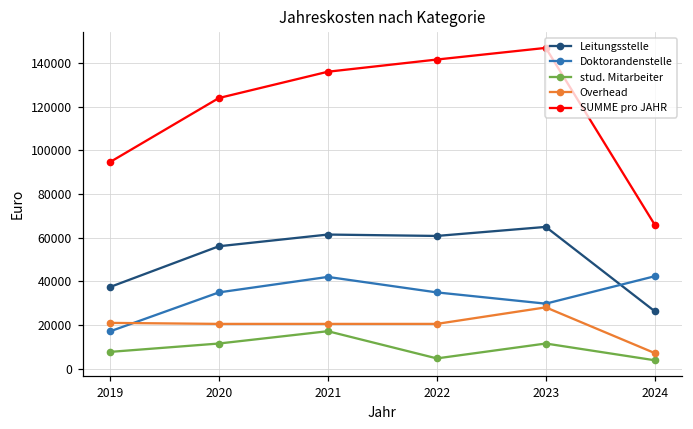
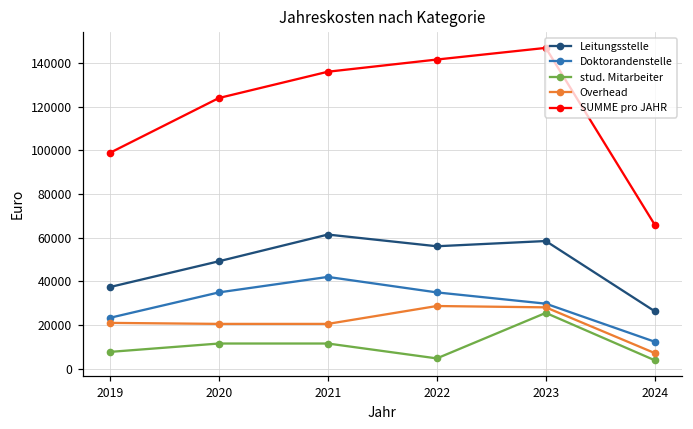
Doktorandenstelle, 2019: 17000 -> 23000
SUMME pro JAHR, 2019: 95000 -> 99000
Leitungsstelle, 2020: 56000 -> 49000
stud. Mitarbeiter, 2021: 17000 -> 12000
Leitungsstelle, 2022: 61000 -> 56000
Overhead, 2022: 21000 -> 29000
Leitungsstelle, 2023: 65000 -> 59000
stud. Mitarbeiter, 2023: 12000 -> 26000
Doktorandenstelle, 2024: 42000 -> 12000
